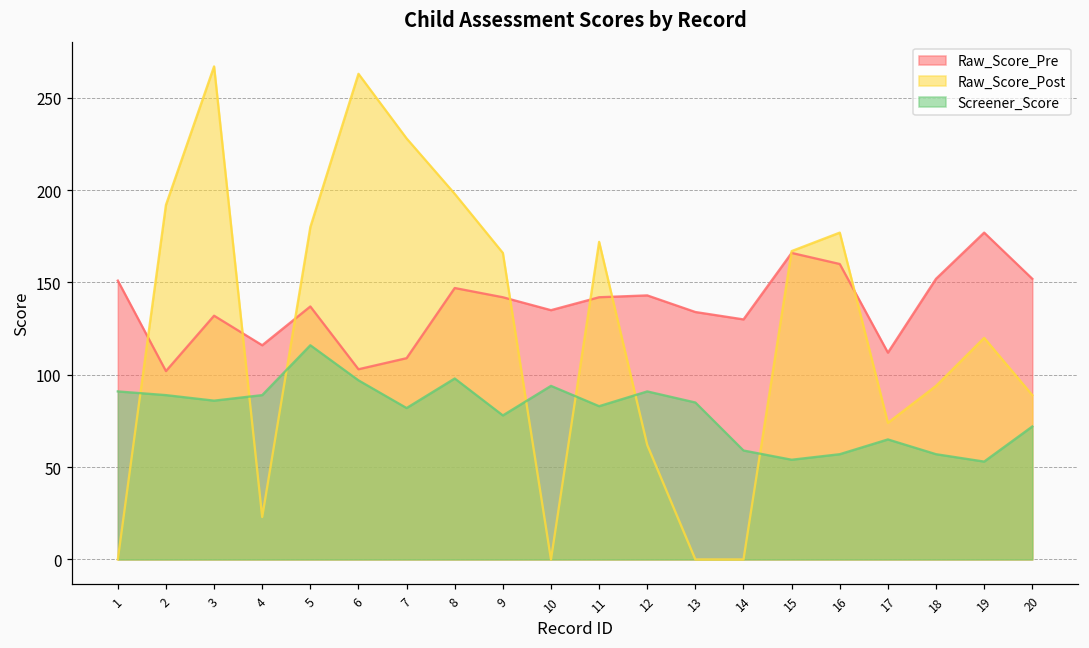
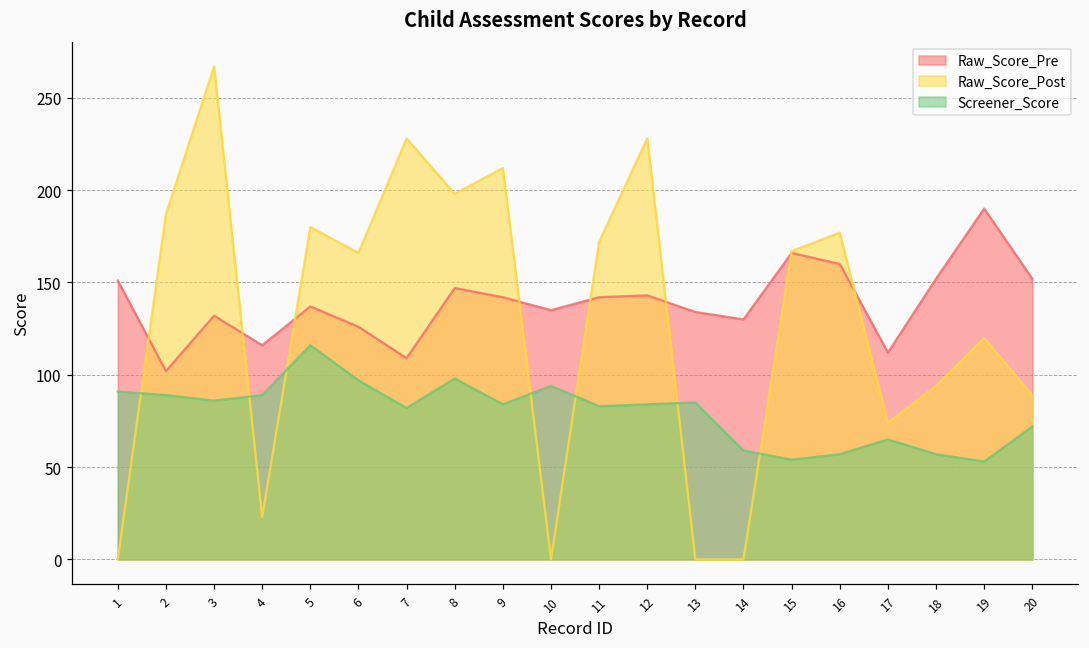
Raw_Score_Post, 2: 192 -> 187
Raw_Score_Pre, 6: 103 -> 126
Raw_Score_Post, 6: 263 -> 166
Raw_Score_Post, 9: 166 -> 212
Screener_Score, 9: 78 -> 84
Raw_Score_Post, 12: 62 -> 228
Screener_Score, 12: 91 -> 84
Raw_Score_Pre, 19: 177 -> 190
